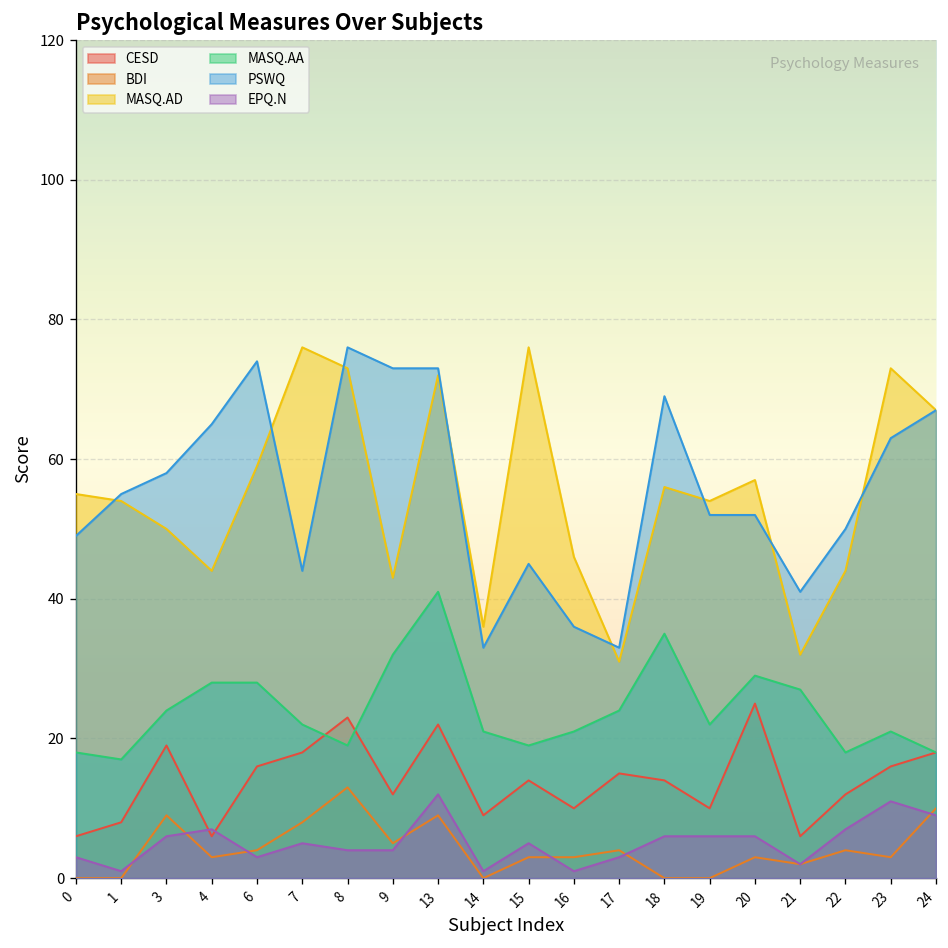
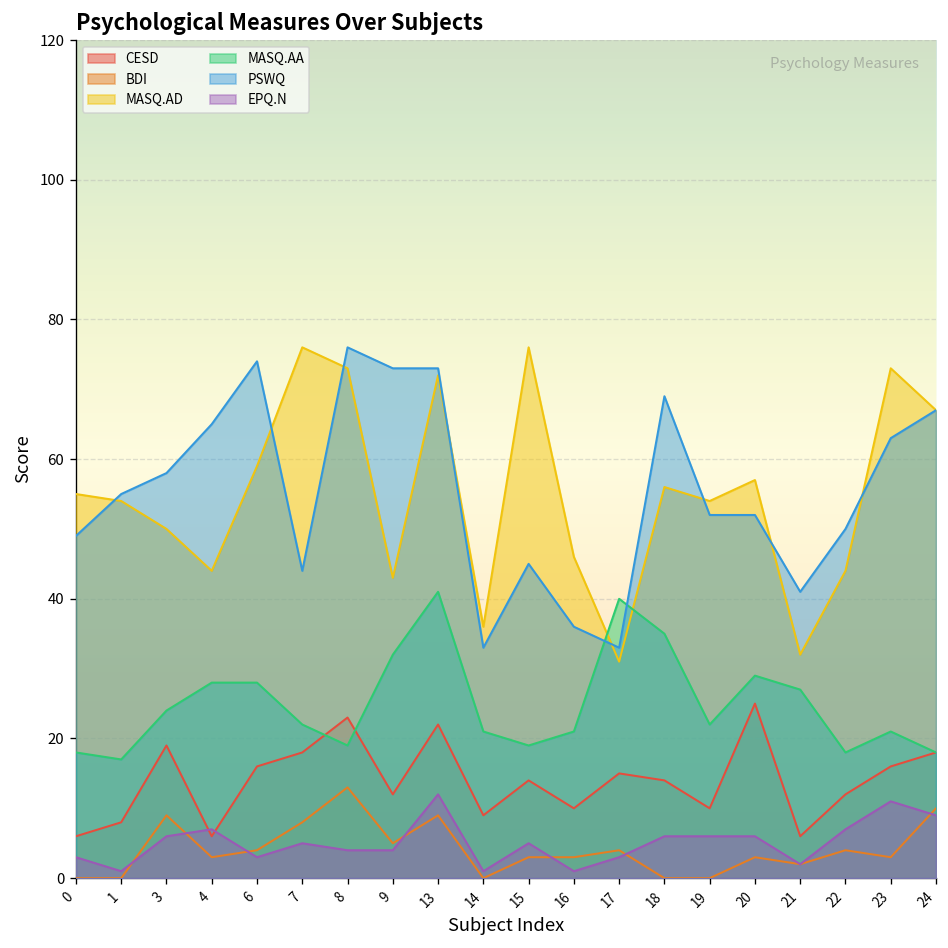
MASQ.AA, 17: 24 -> 40
